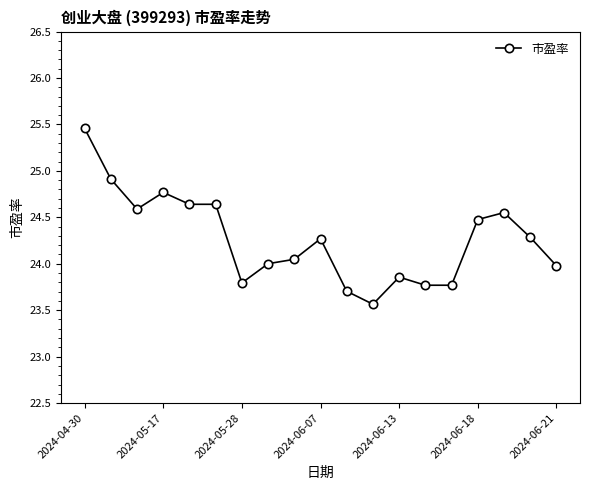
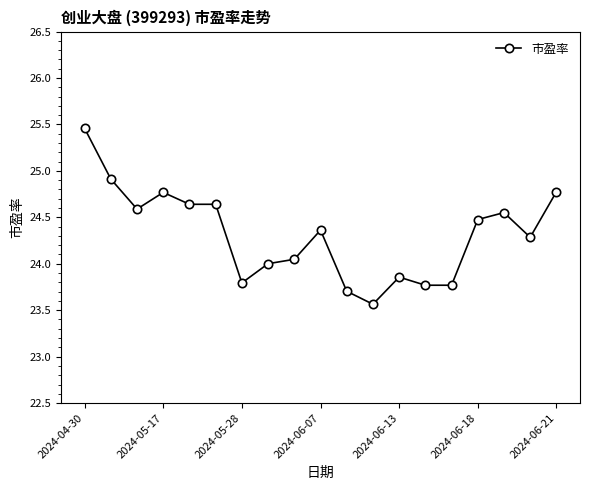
2024-06-07: 24.3 -> 24.4
2024-06-21: 24.0 -> 24.8
